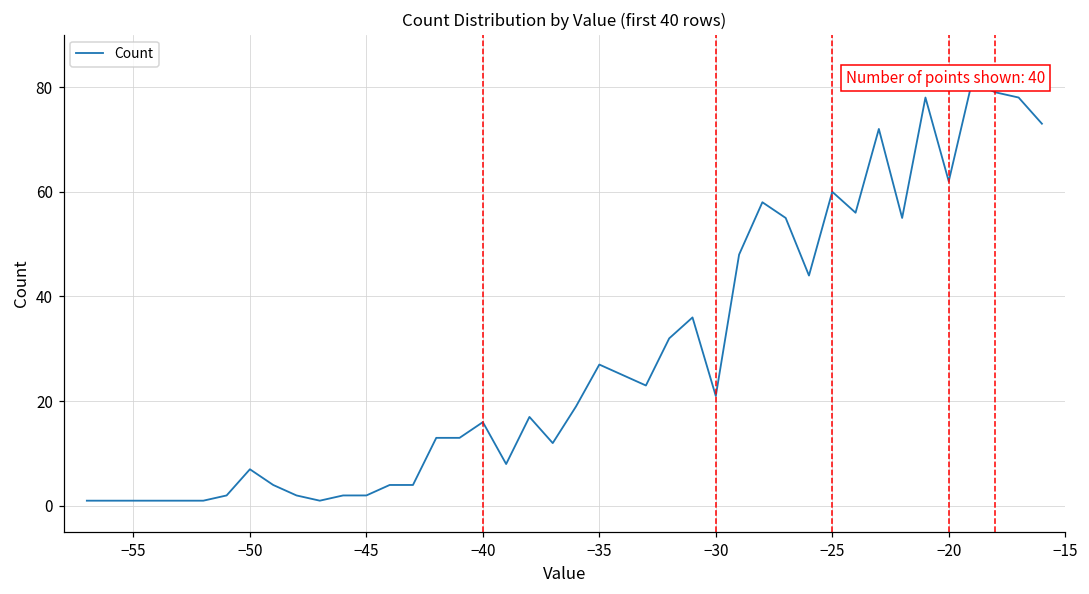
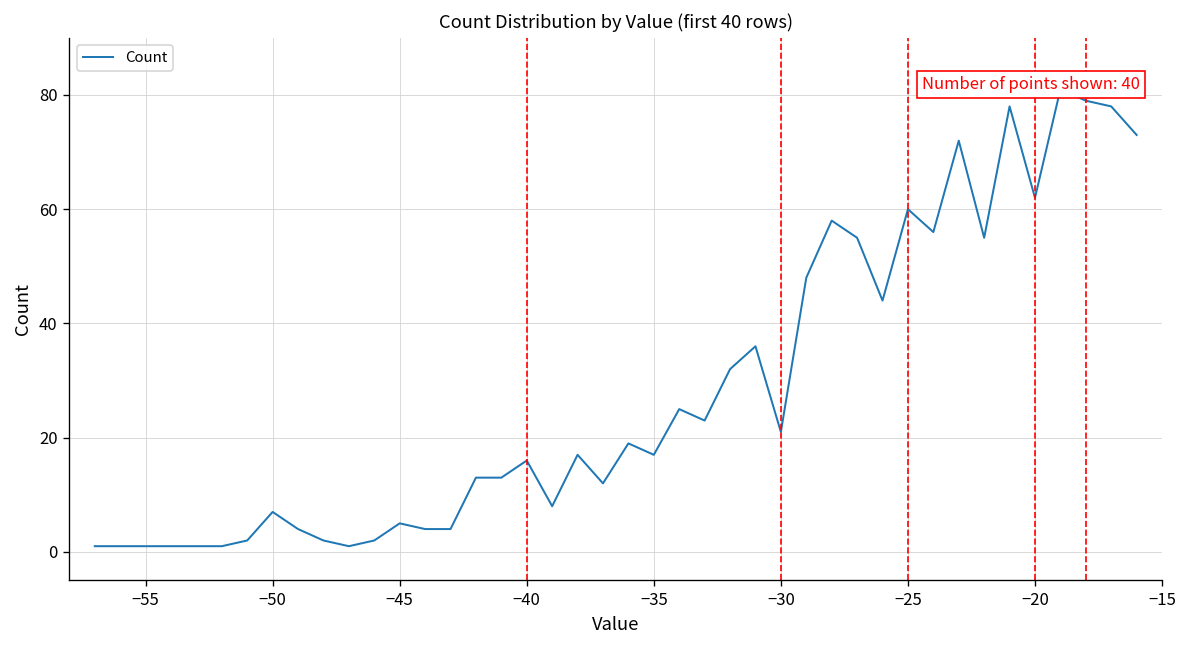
−45: 2 -> 5
−35: 27 -> 17
